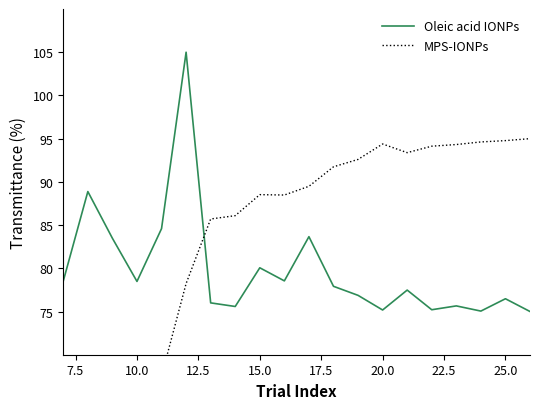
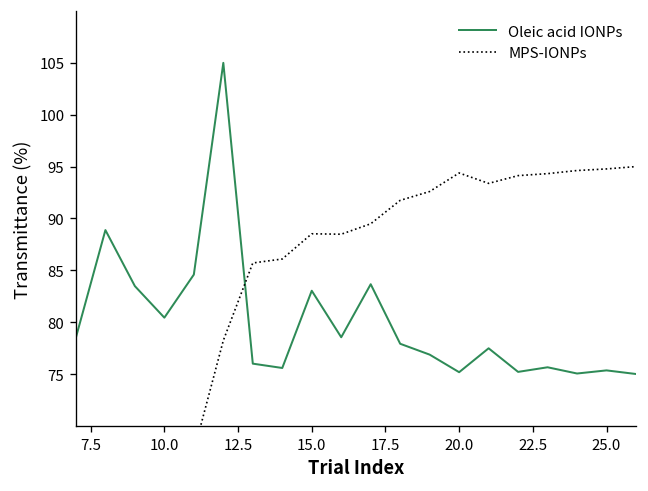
Oleic acid IONPs, 10.0: 78 -> 80
Oleic acid IONPs, 15.0: 80 -> 83
Oleic acid IONPs, 25.0: 76 -> 75
